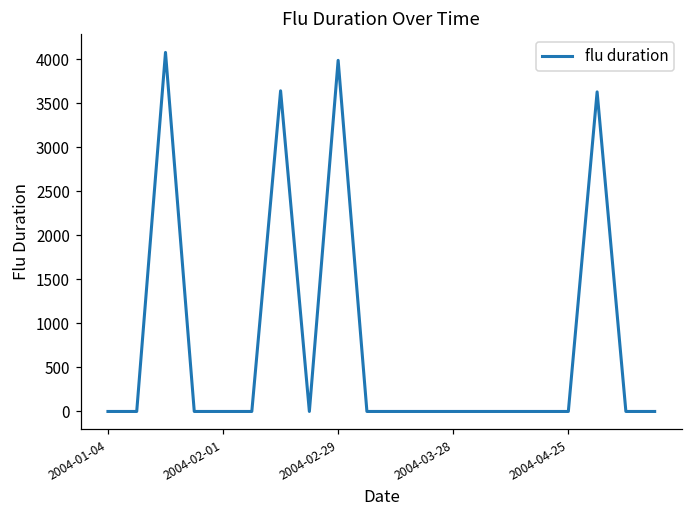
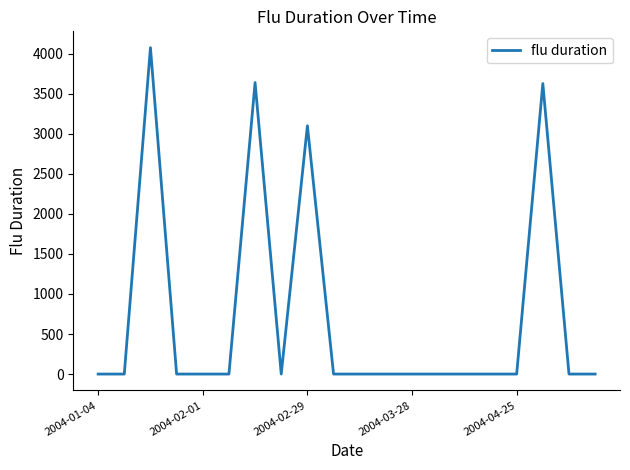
2004-02-29: 4000 -> 3100
